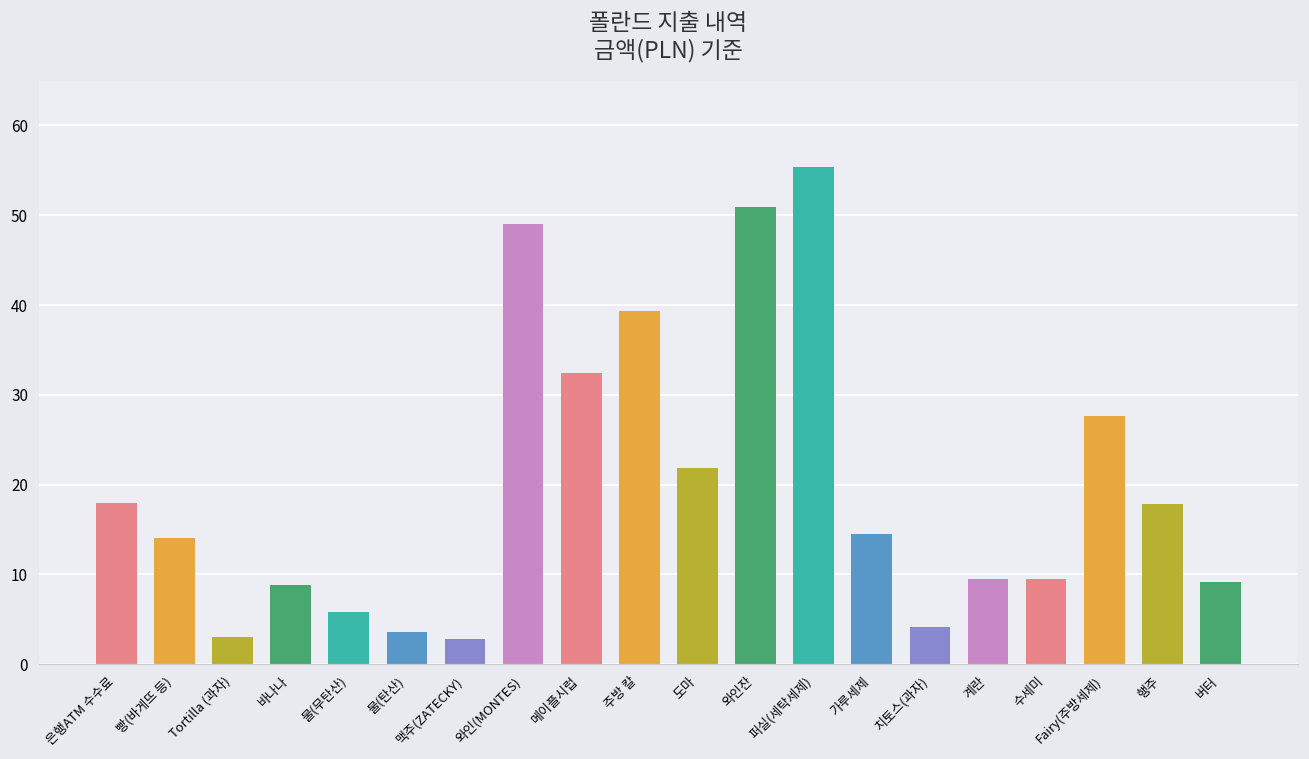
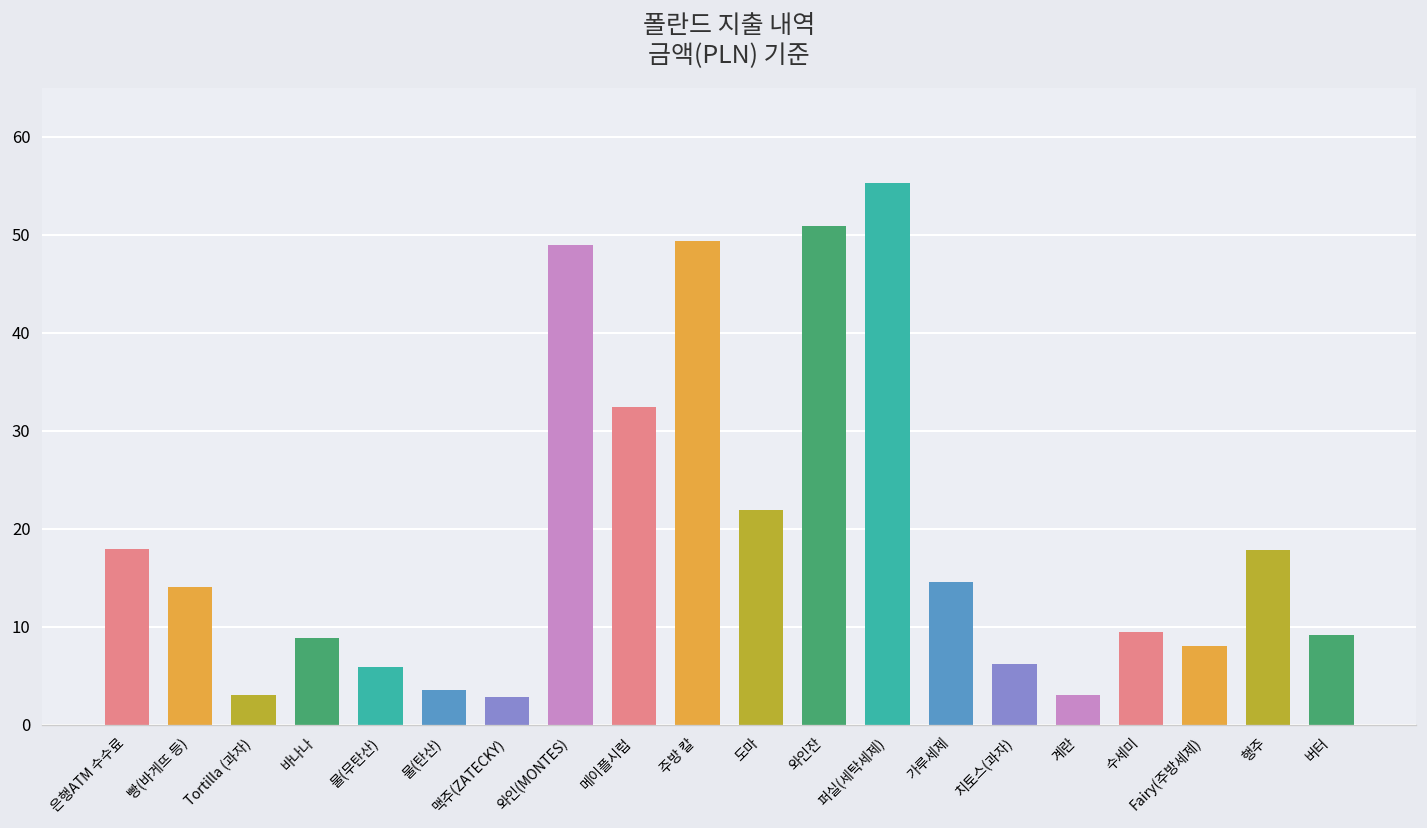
주방 칼: 39 -> 49
치토스(과자): 4 -> 6
계란: 9 -> 3
Fairy(주방세제): 28 -> 8
